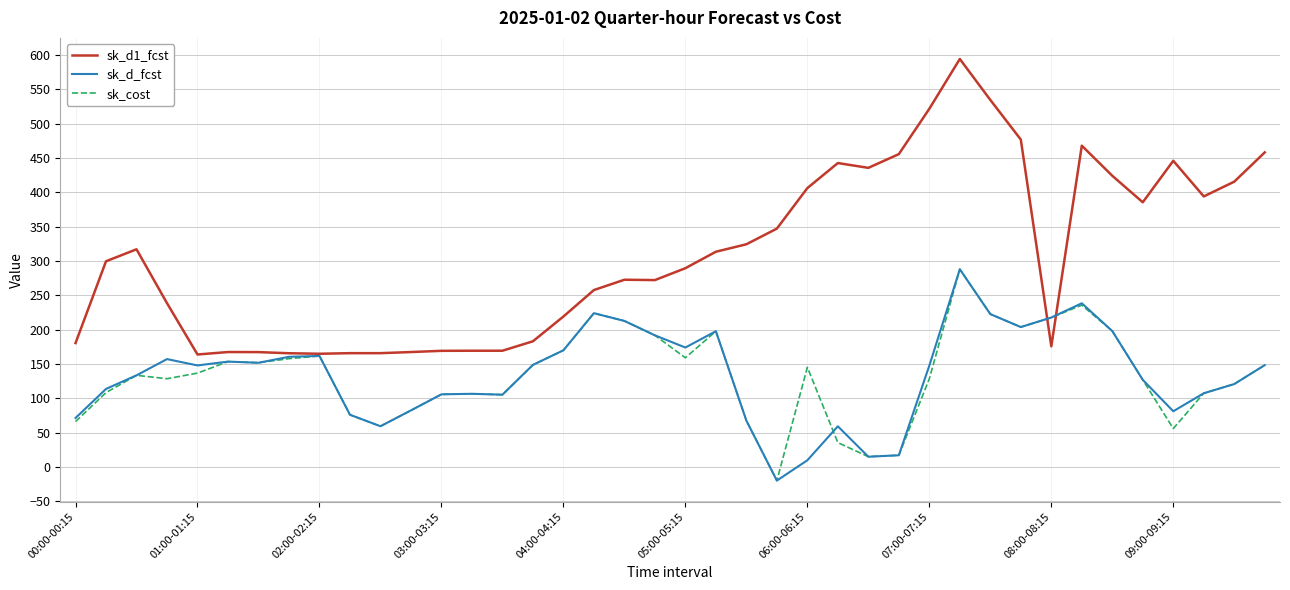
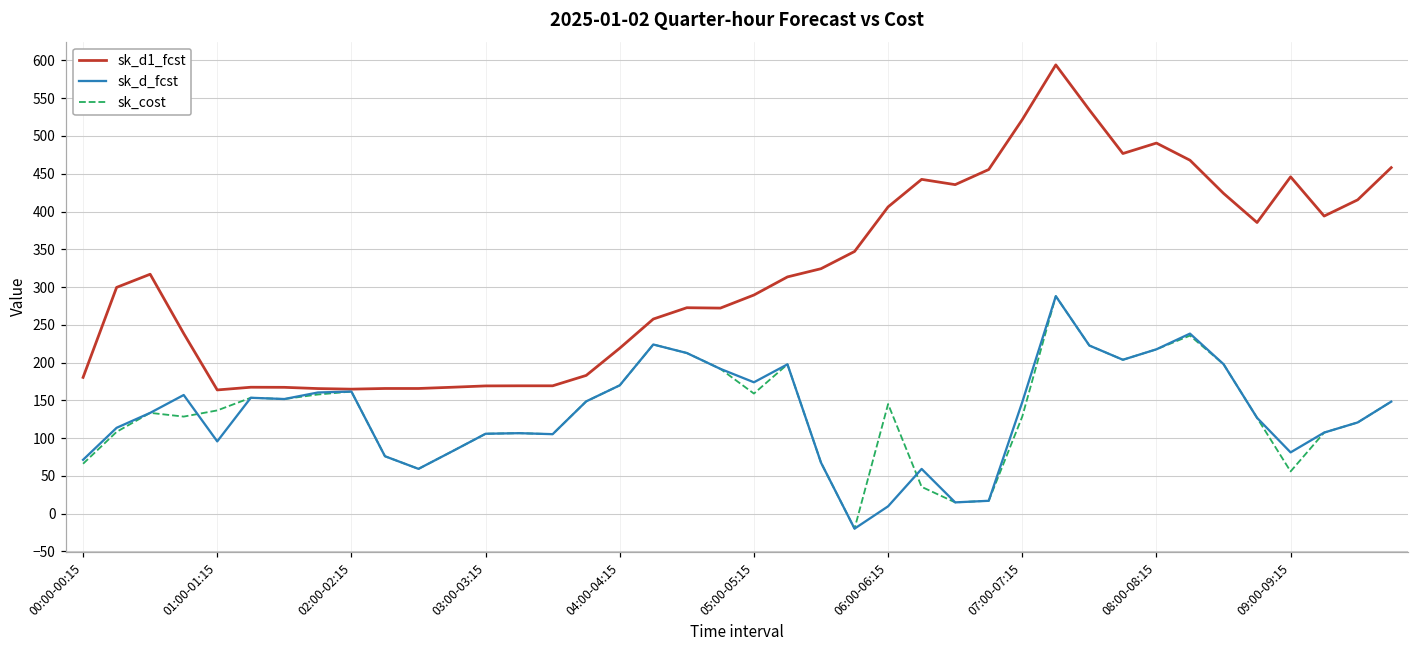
sk_d_fcst, 01:00-01:15: 150 -> 100
sk_d1_fcst, 08:00-08:15: 180 -> 490
